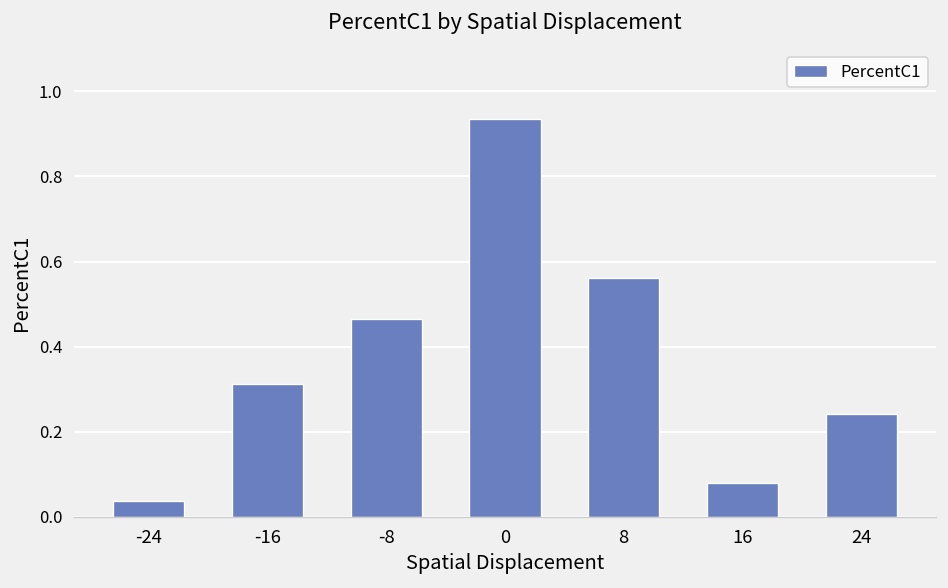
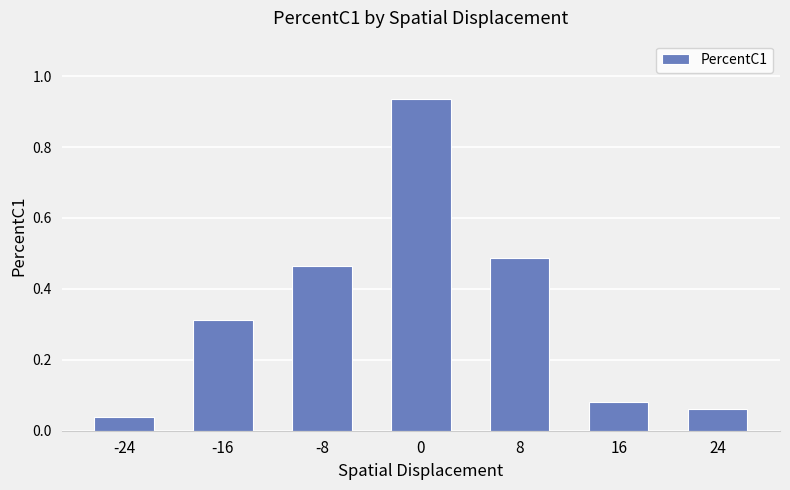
8: 0.56 -> 0.49
24: 0.24 -> 0.06
